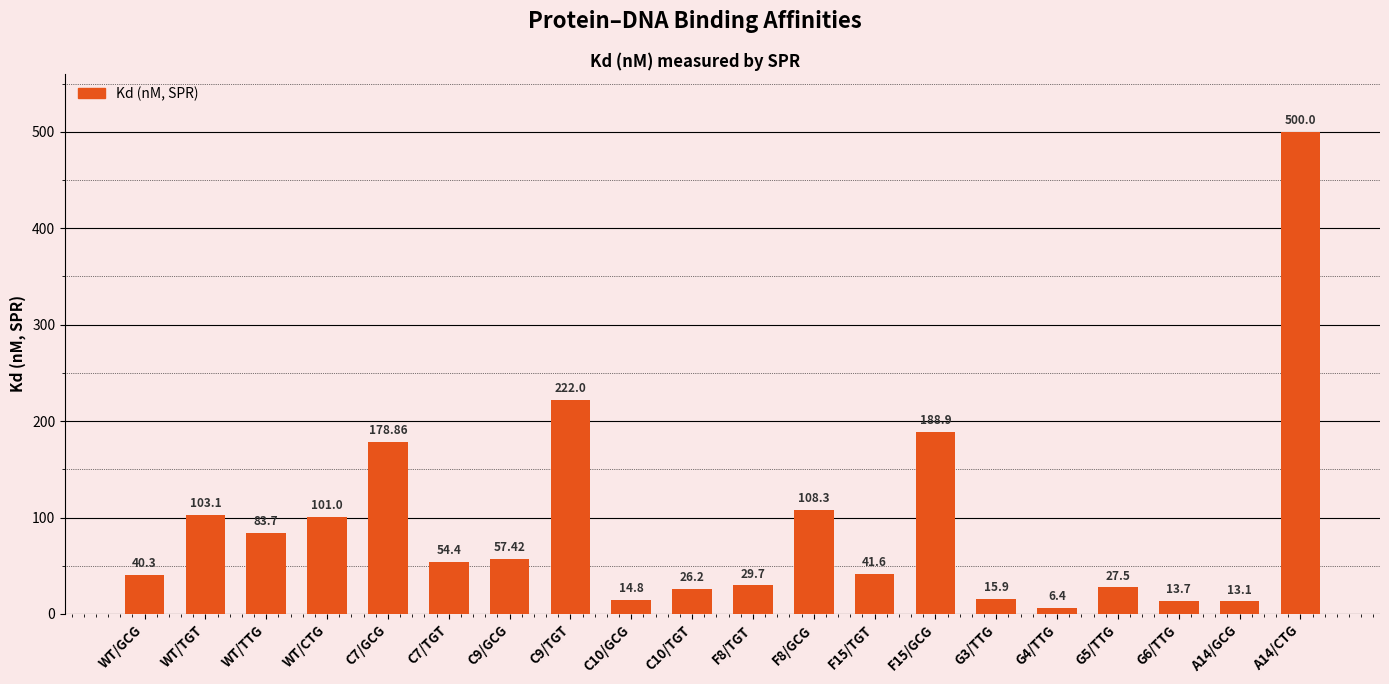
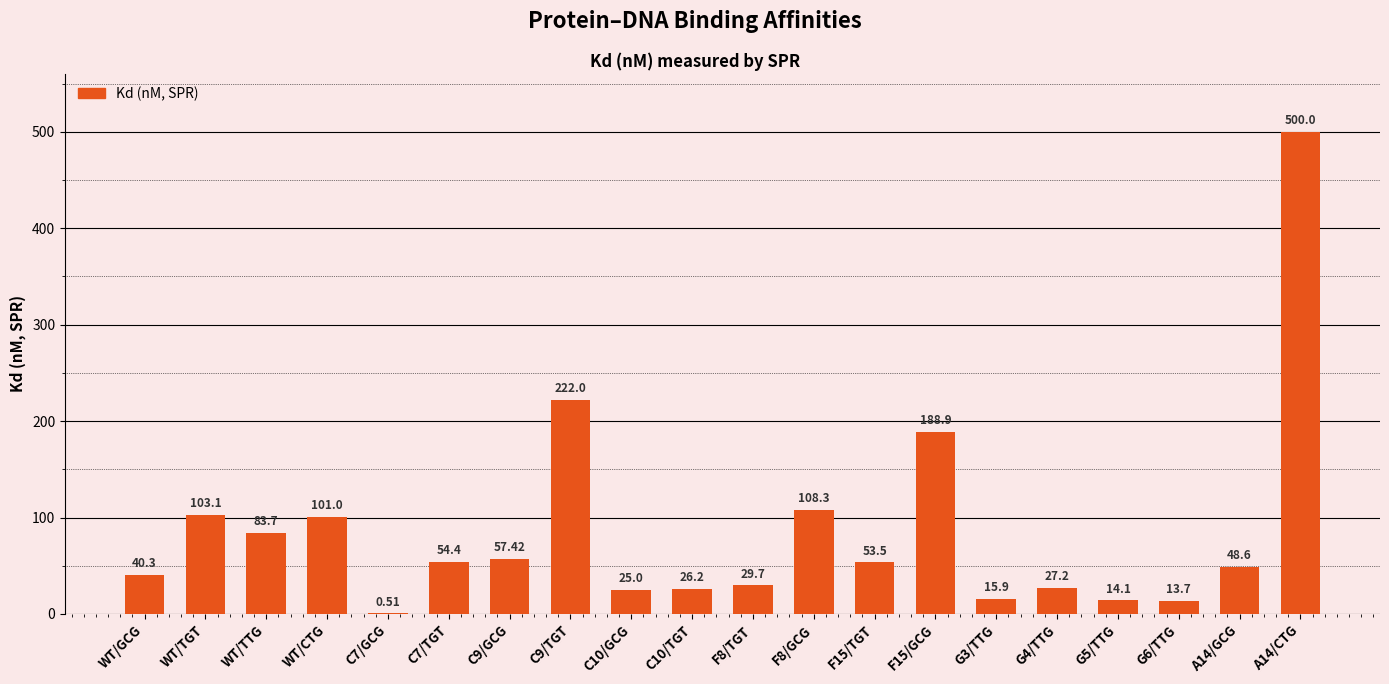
C7/GCG: 178.86 -> 0.51
C10/GCG: 14.8 -> 25.0
F15/TGT: 41.6 -> 53.5
G4/TTG: 6.4 -> 27.2
G5/TTG: 27.5 -> 14.1
A14/GCG: 13.1 -> 48.6
